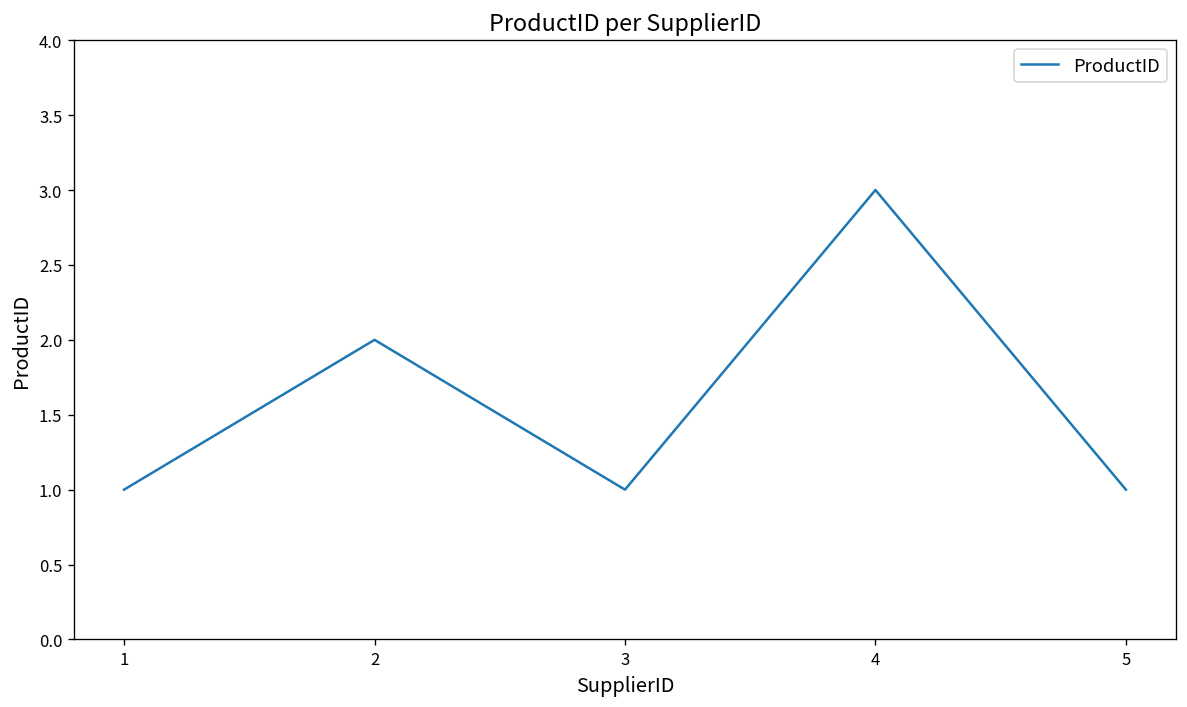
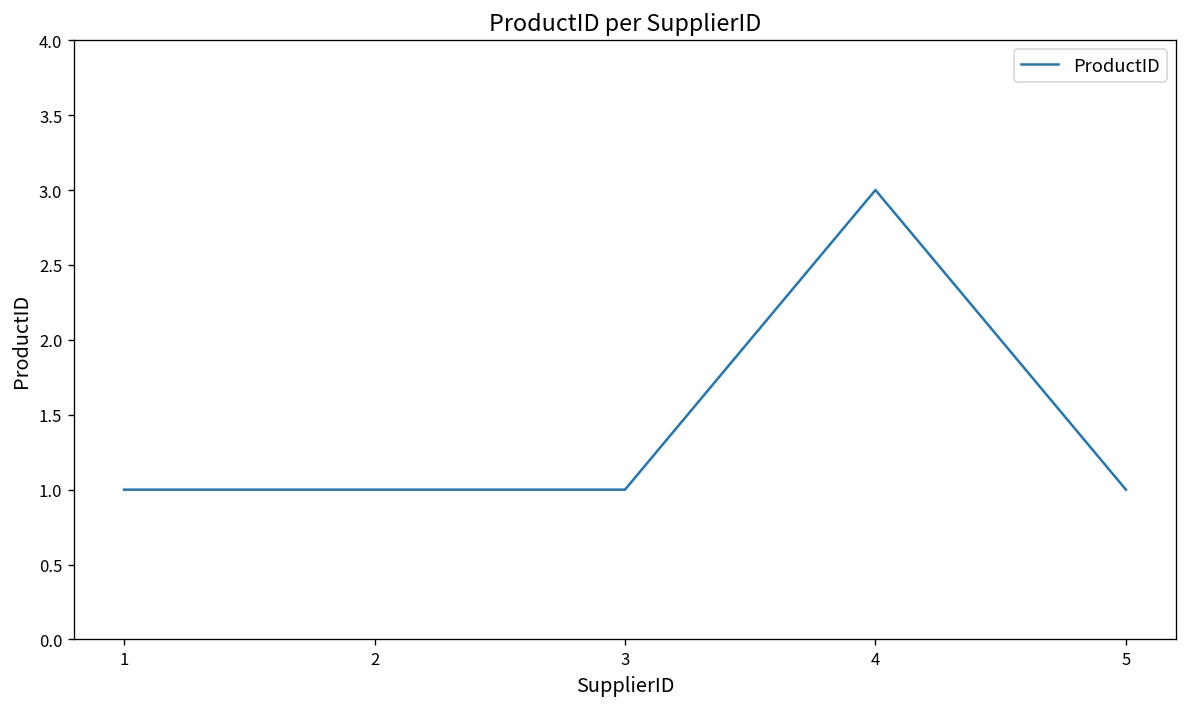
2: 2 -> 1
